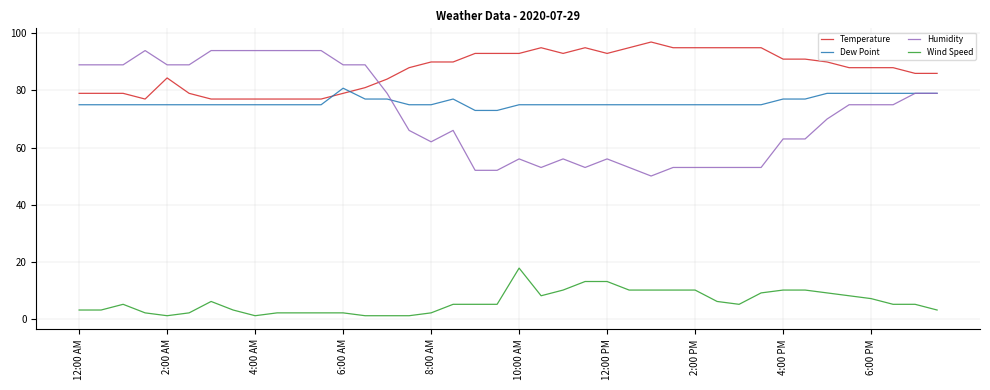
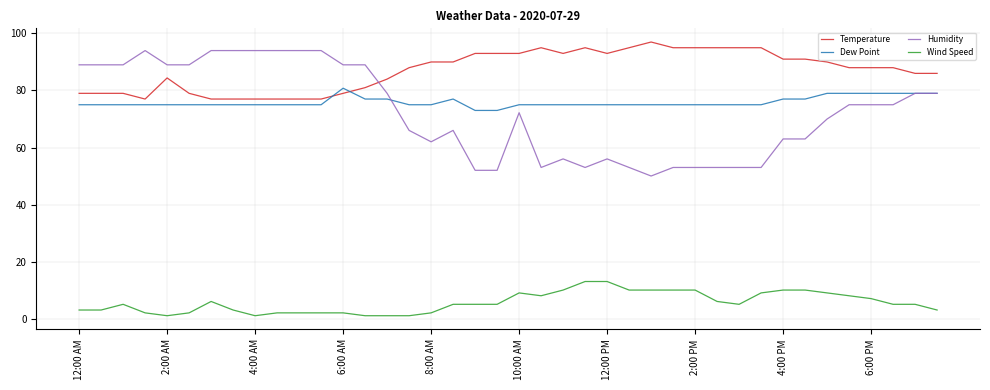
Humidity, 10:00 AM: 56 -> 72
Wind Speed, 10:00 AM: 18 -> 9
